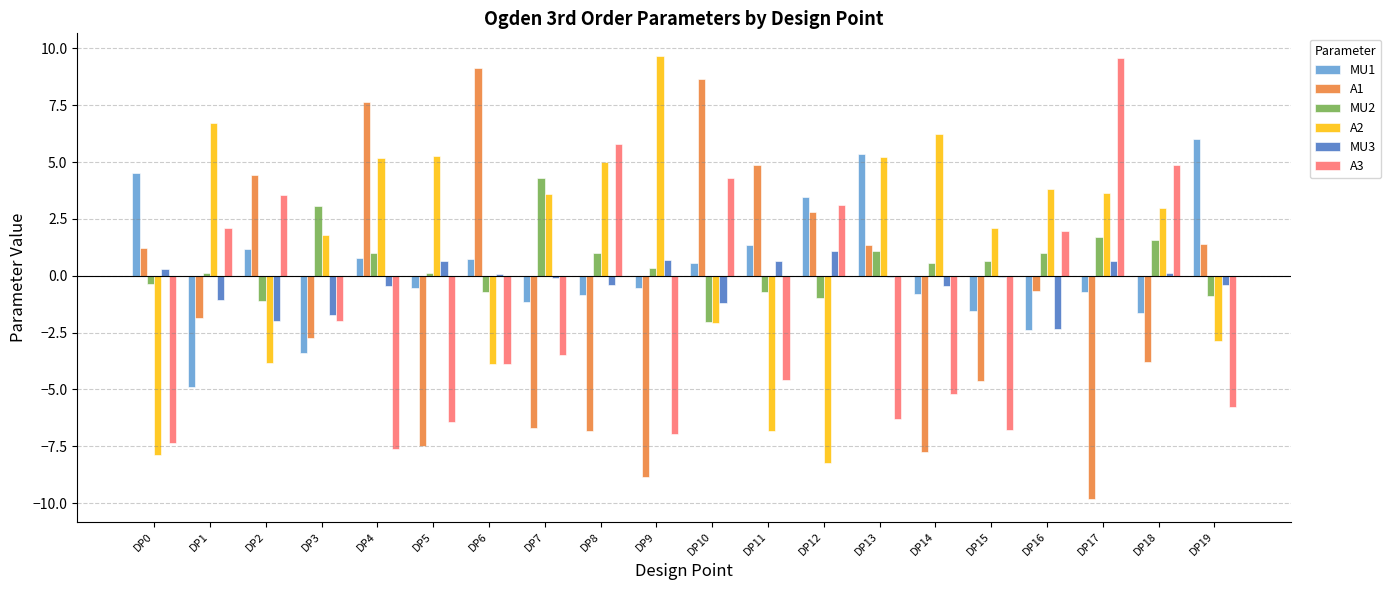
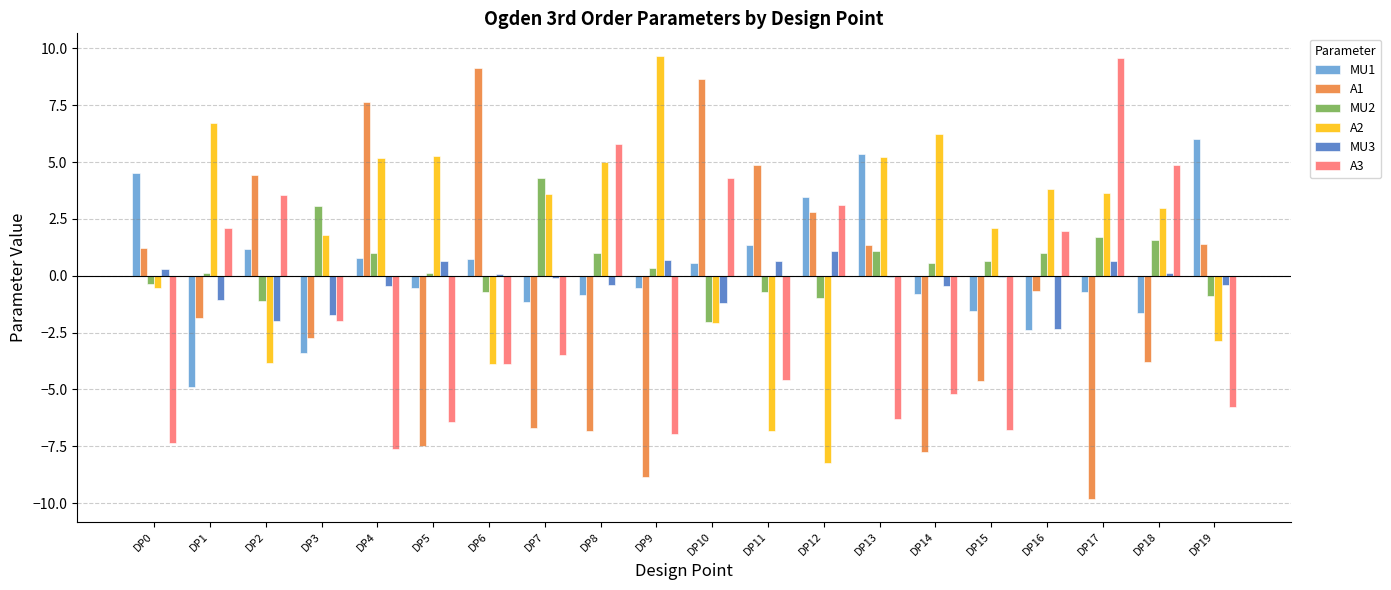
A2, DP0: -7.9 -> -0.5
